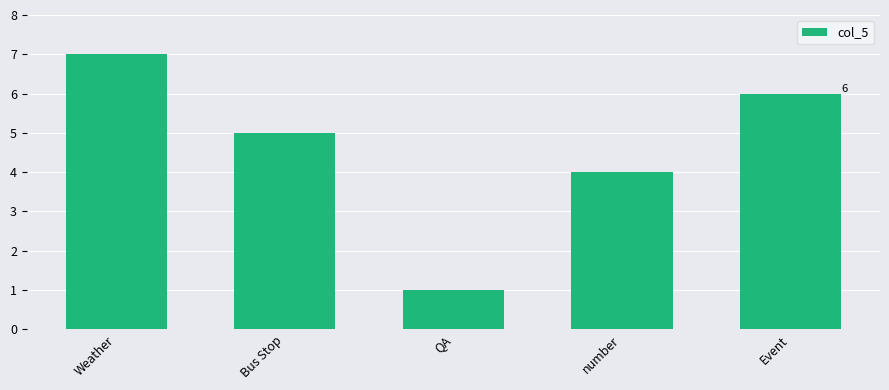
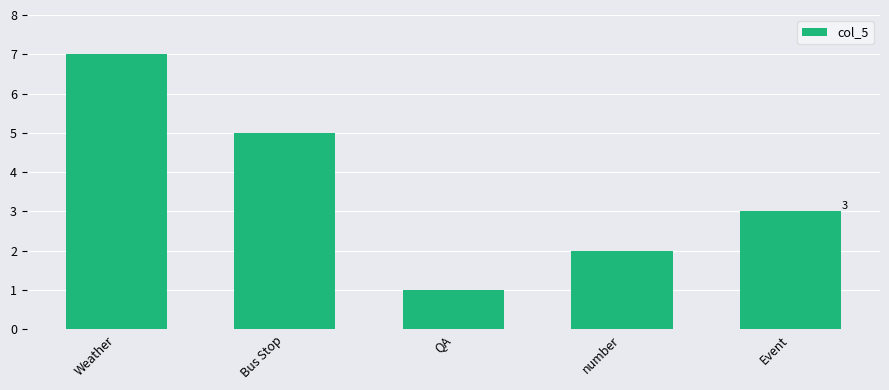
number: 4 -> 2
Event: 6 -> 3
